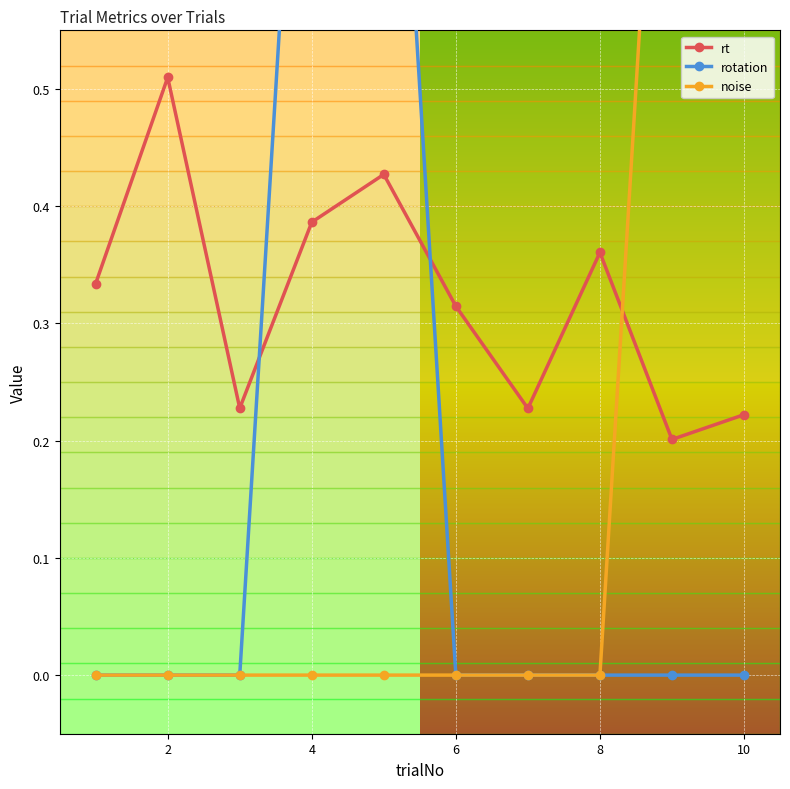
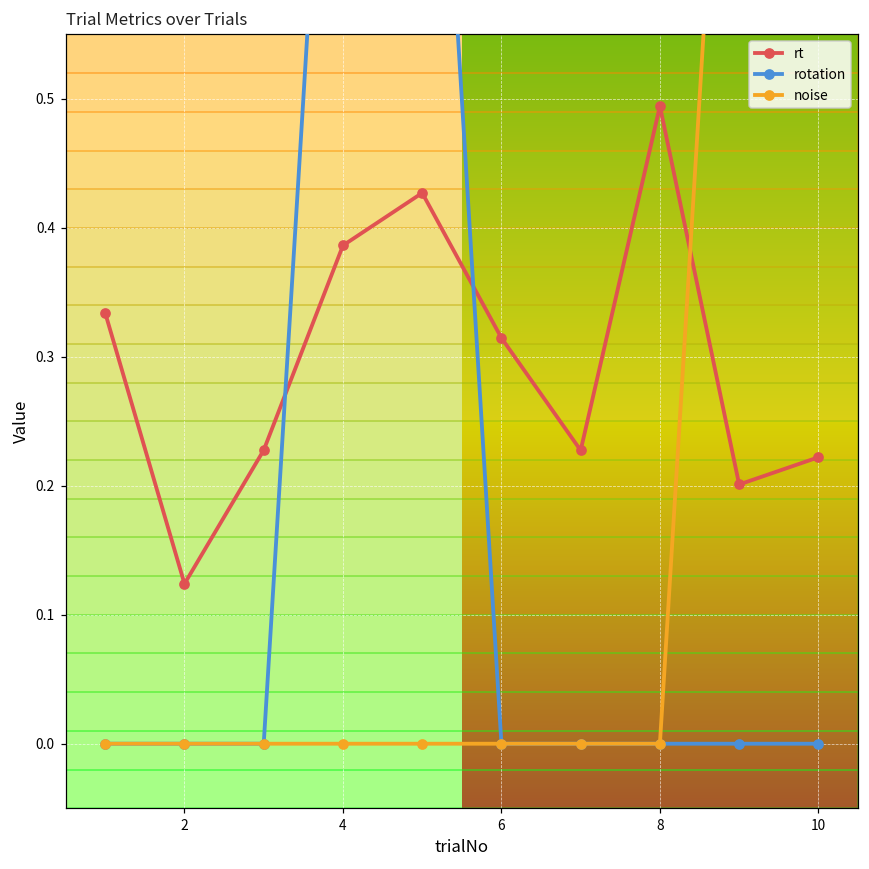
rt, 2: 0.510 -> 0.124
rt, 8: 0.361 -> 0.494
